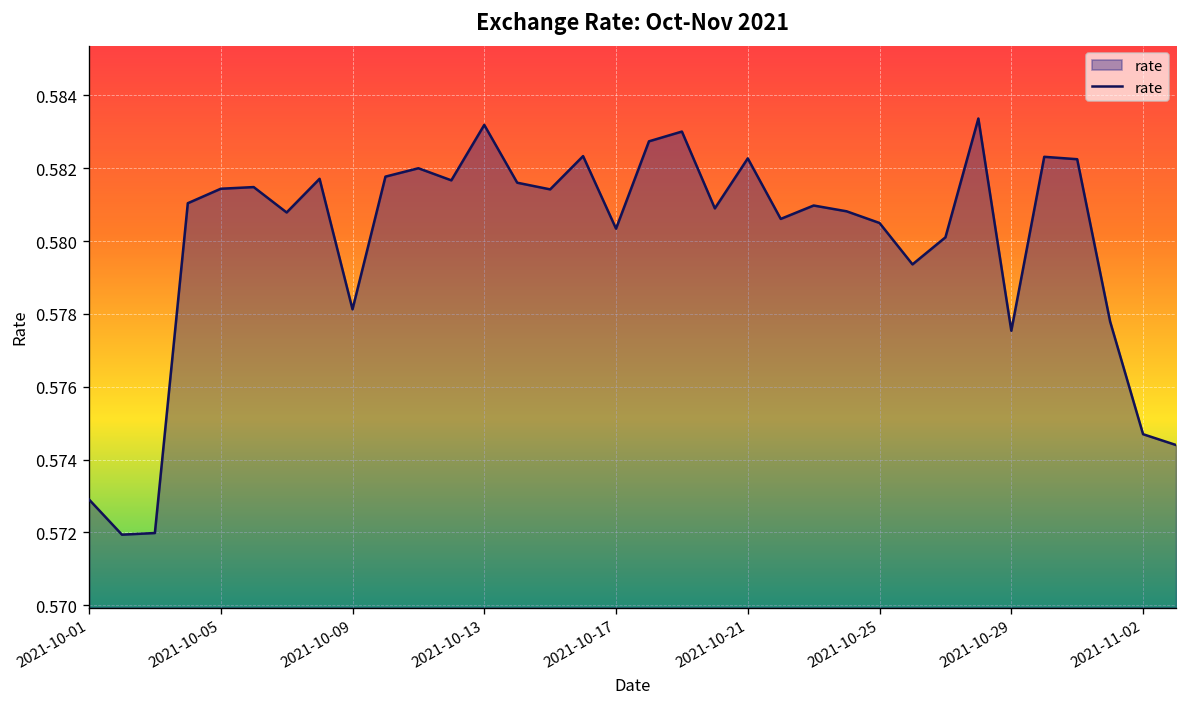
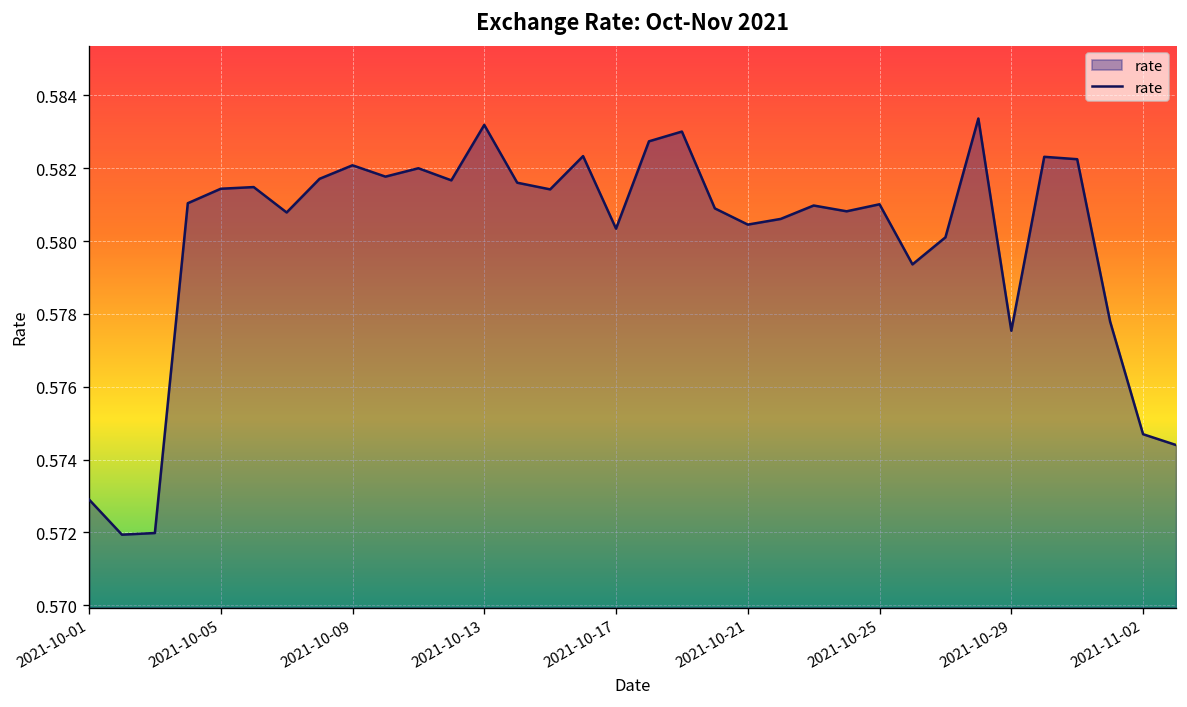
2021-10-09: 0.5781 -> 0.5821
2021-10-21: 0.5823 -> 0.5805
2021-10-25: 0.5805 -> 0.5810
